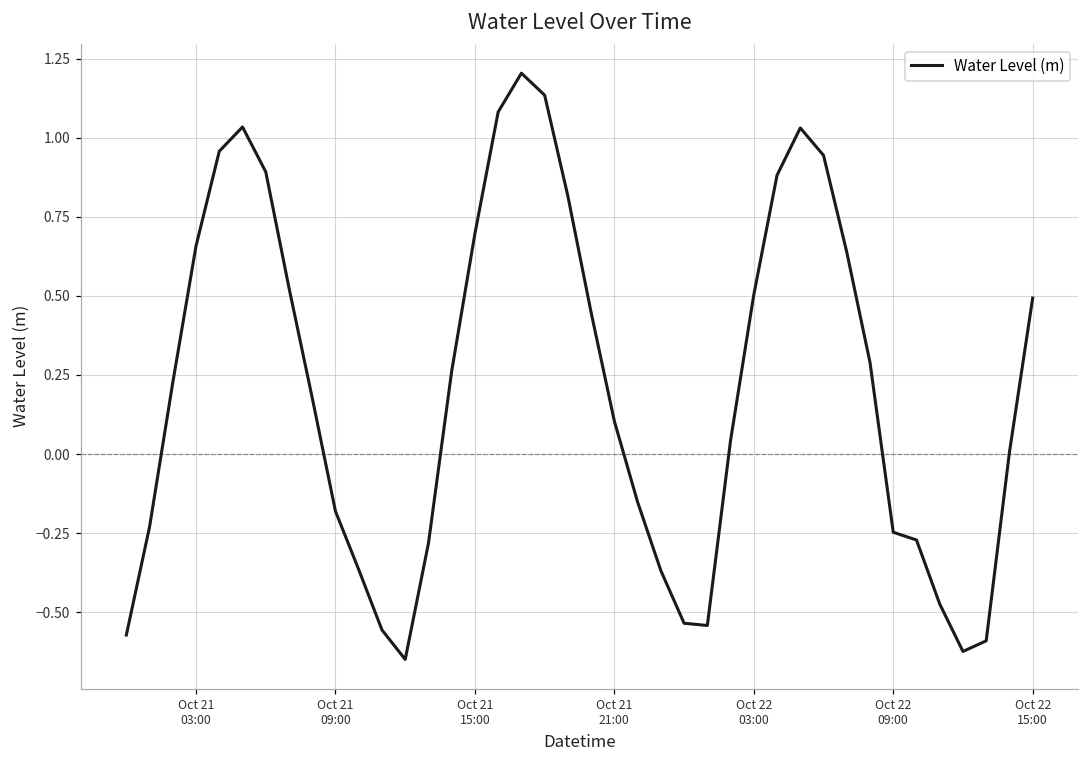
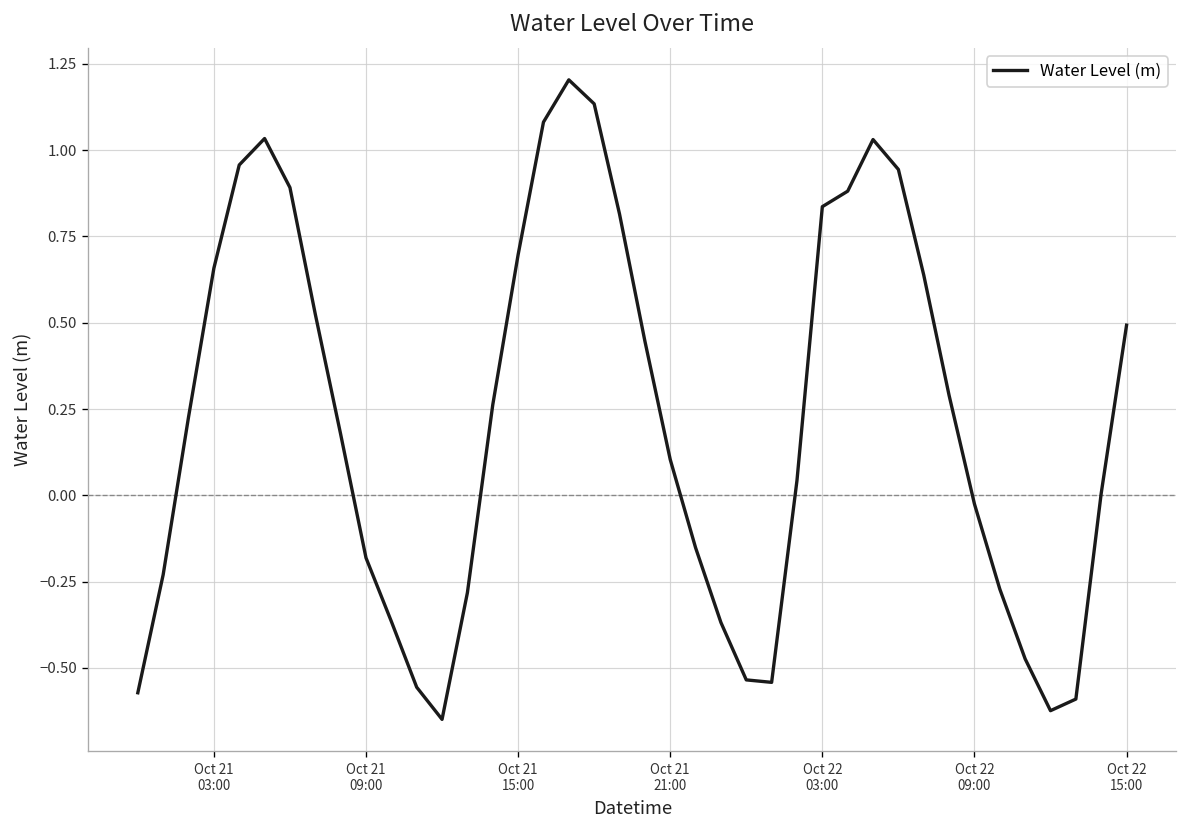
Oct 22 03:00: 0.50 -> 0.84
Oct 22 09:00: -0.25 -> -0.02
